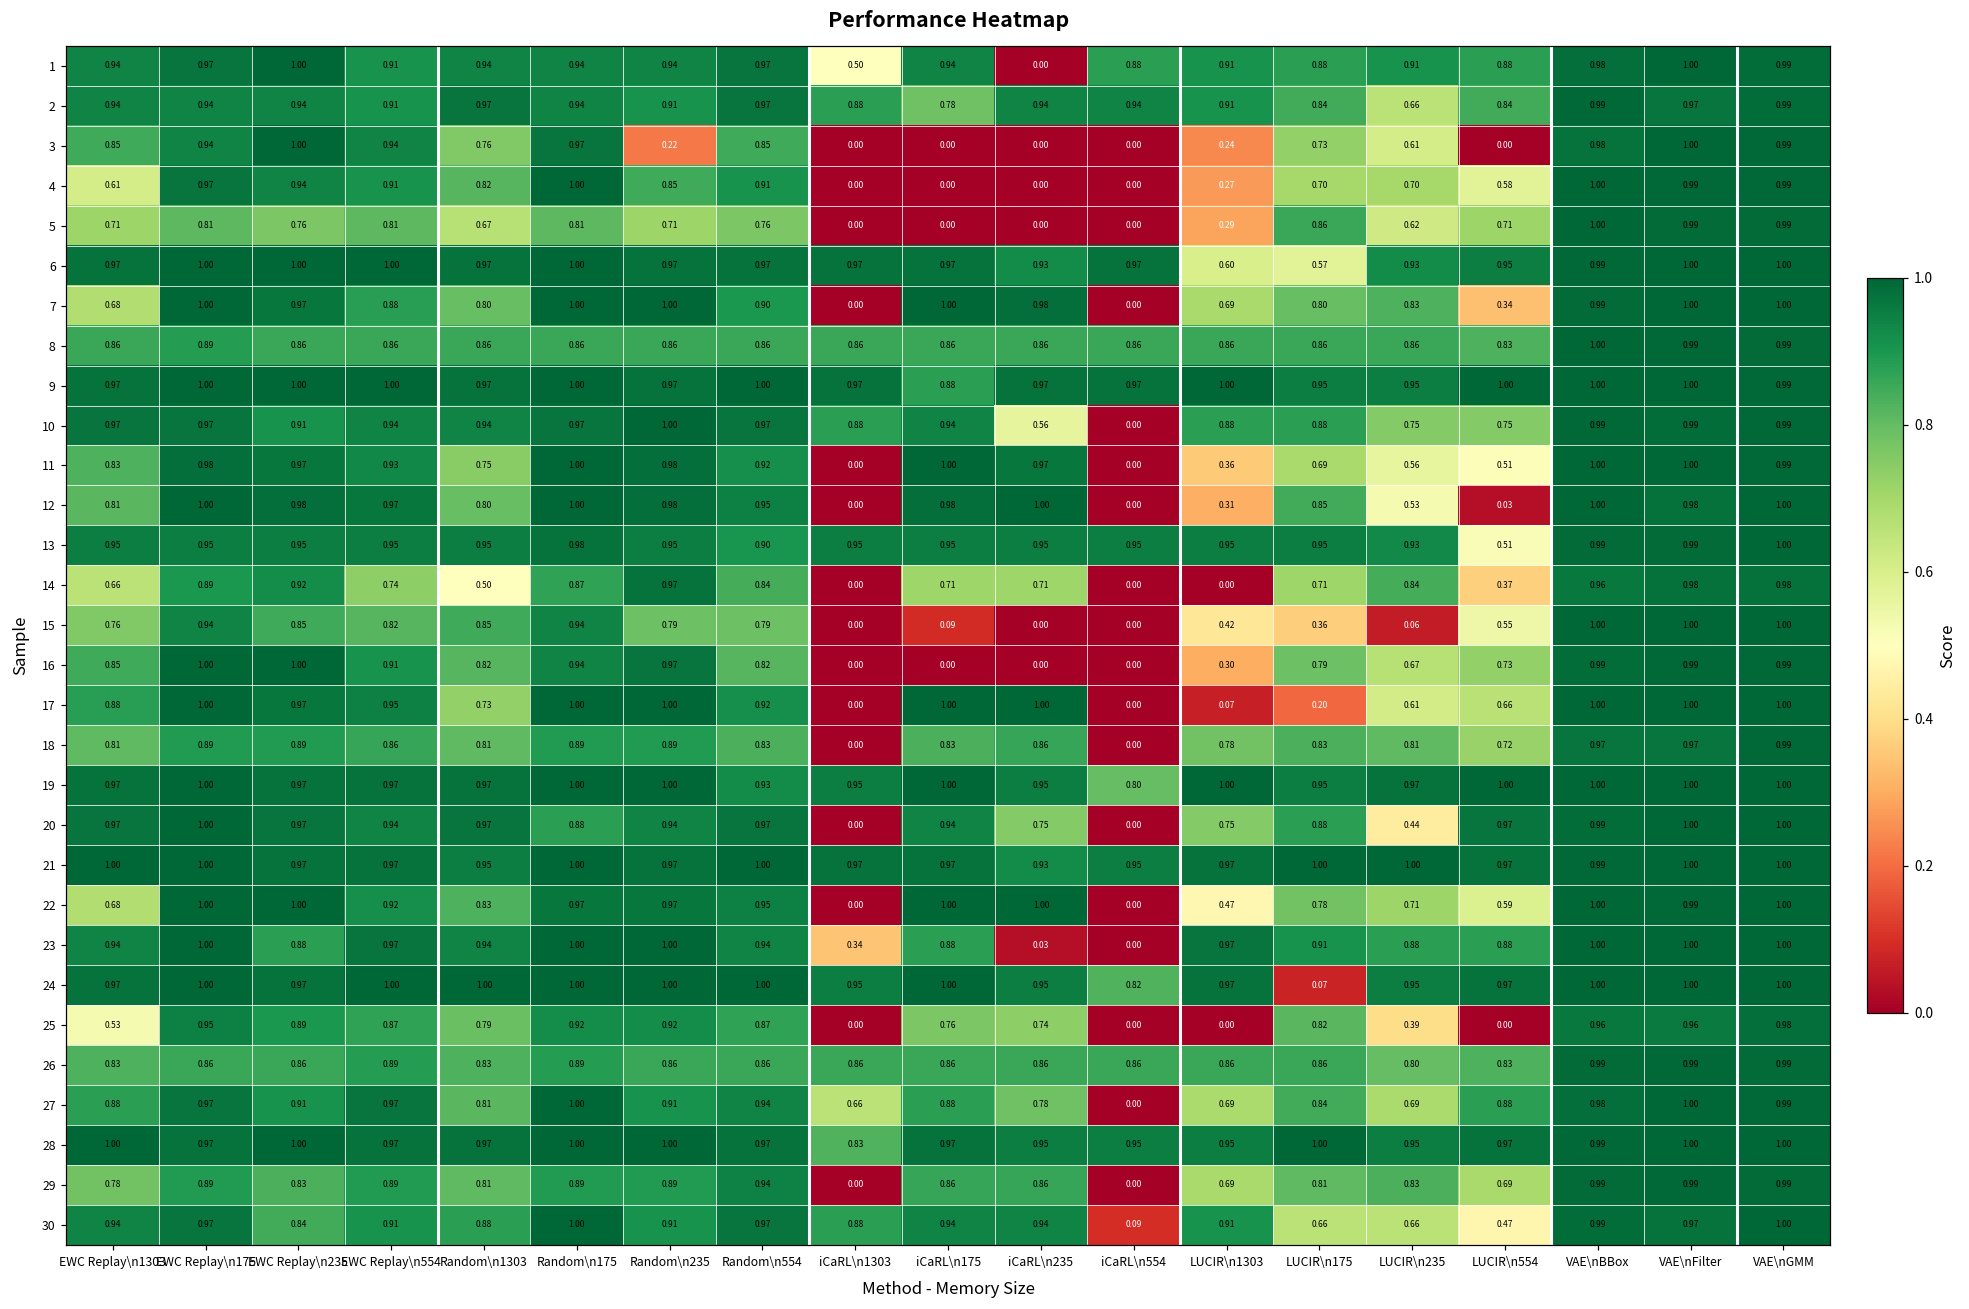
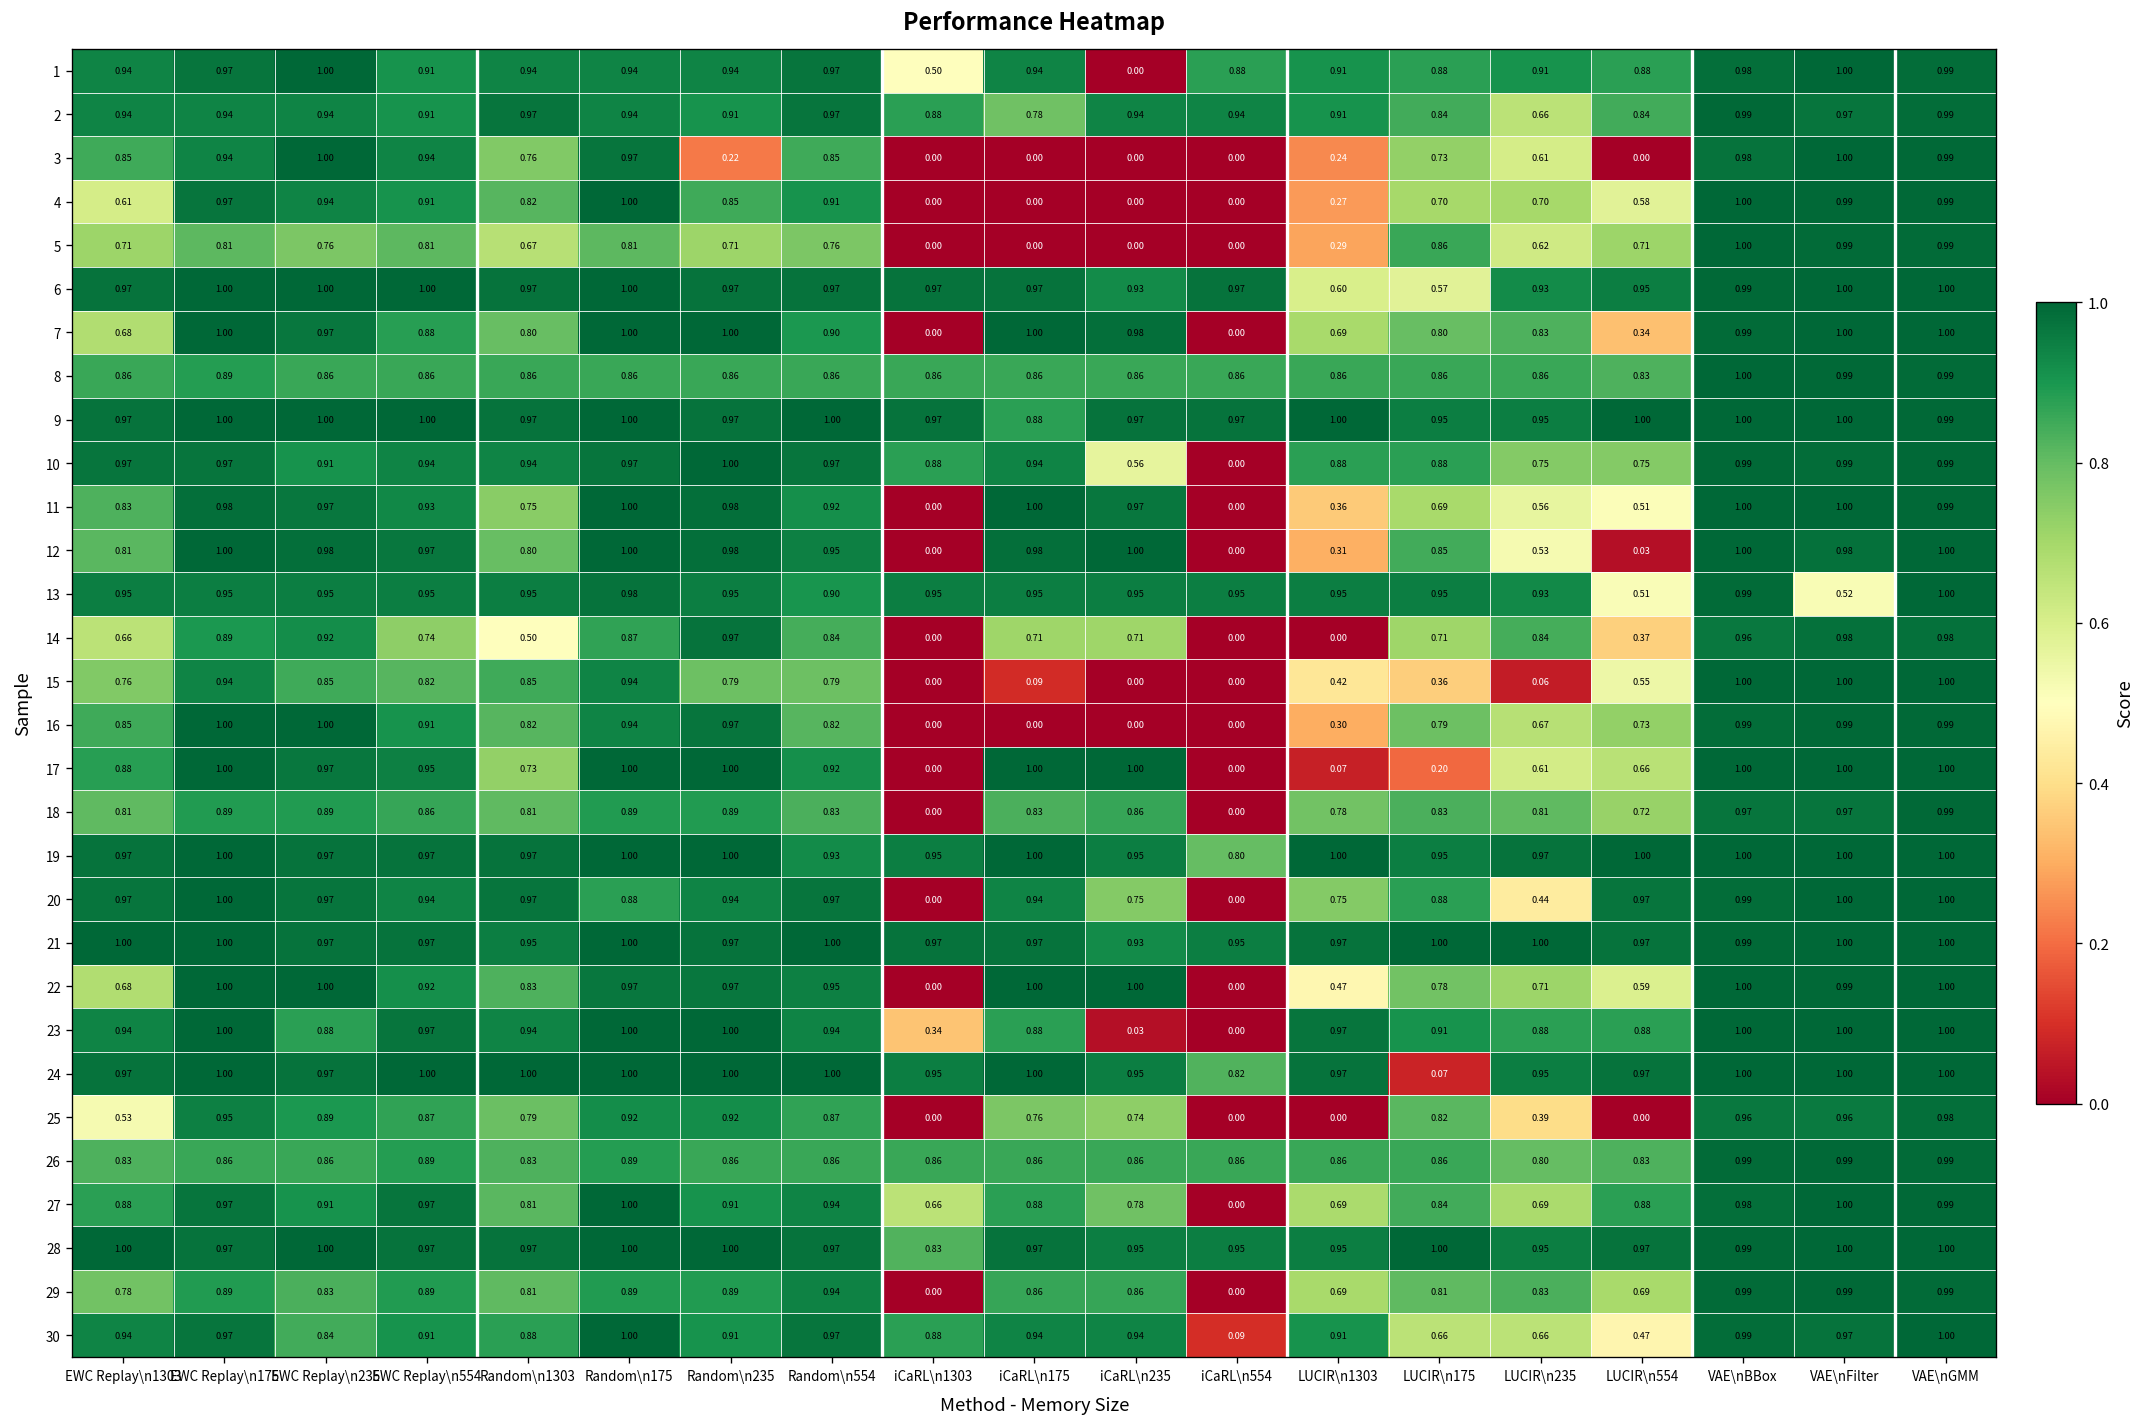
13, VAE\nFilter: 0.99 -> 0.52
